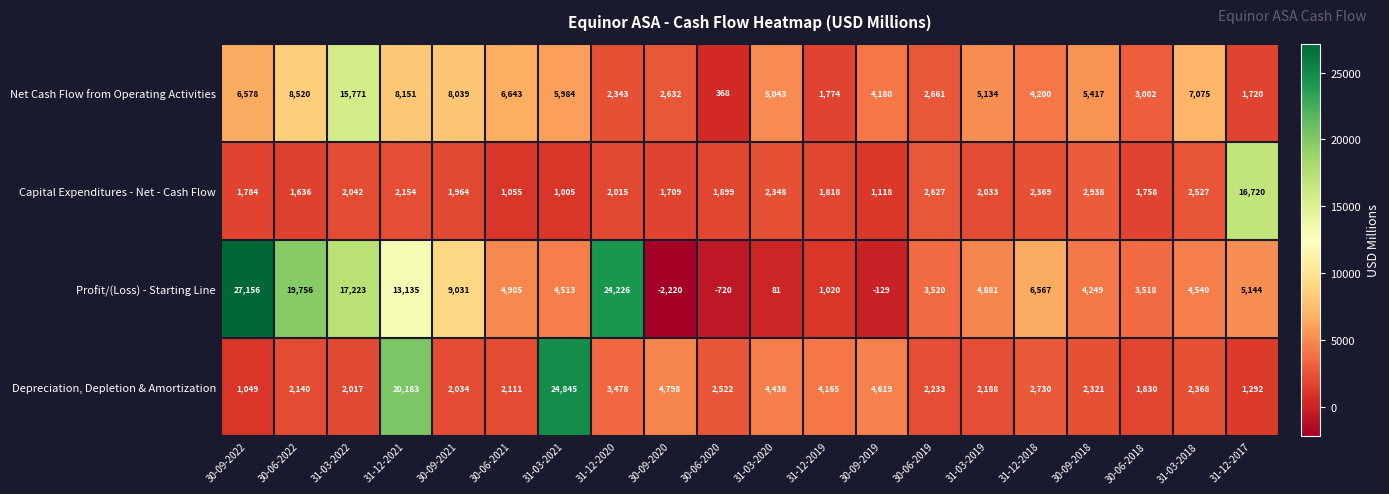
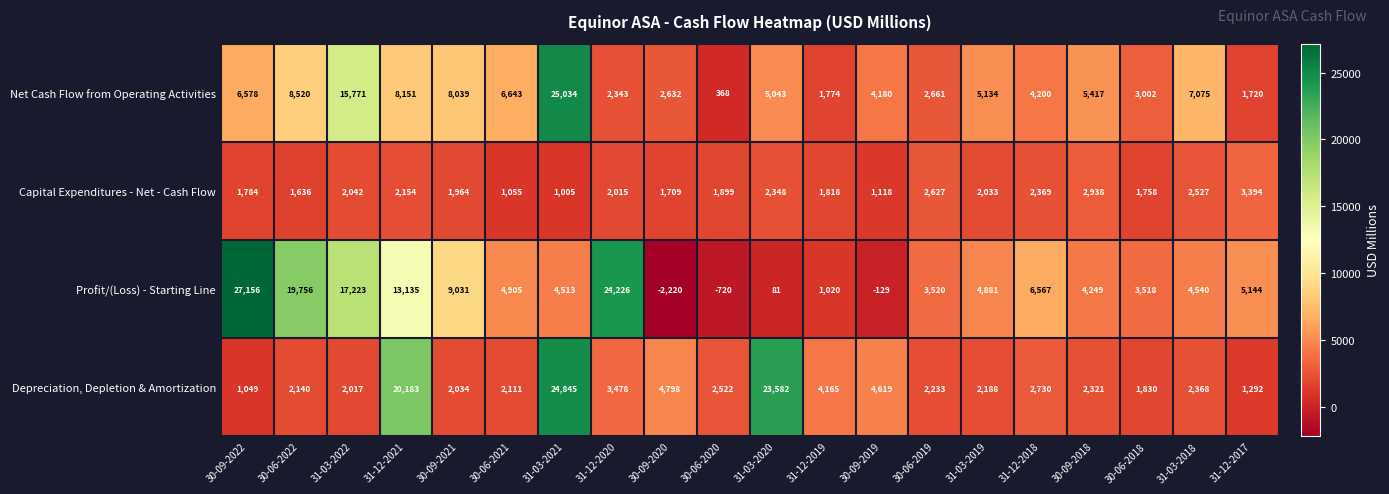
Net Cash Flow from Operating Activities, 31-03-2021: 5,984 -> 25,034
Capital Expenditures - Net - Cash Flow, 31-12-2017: 16,720 -> 3,394
Depreciation, Depletion & Amortization, 31-03-2020: 4,438 -> 23,582
